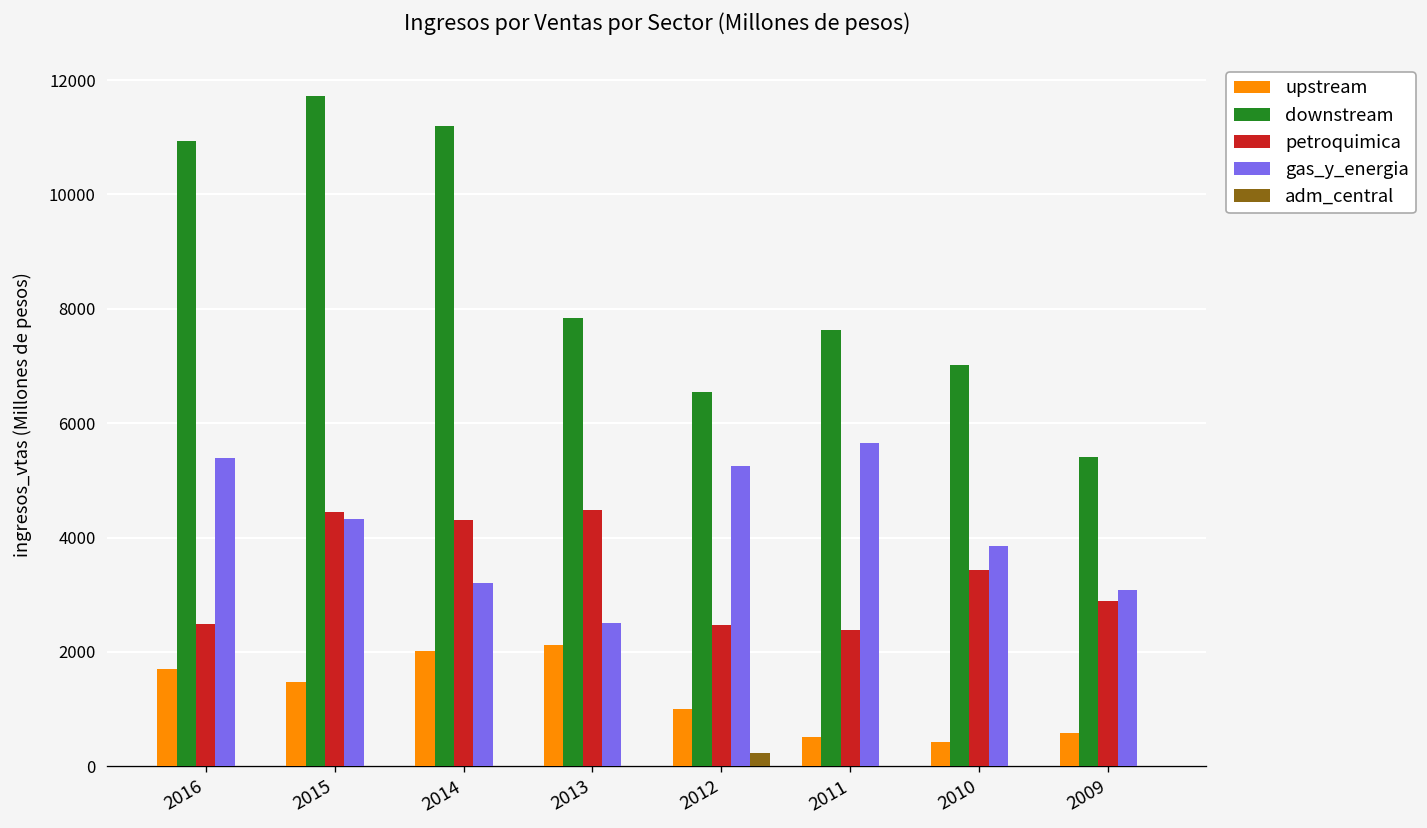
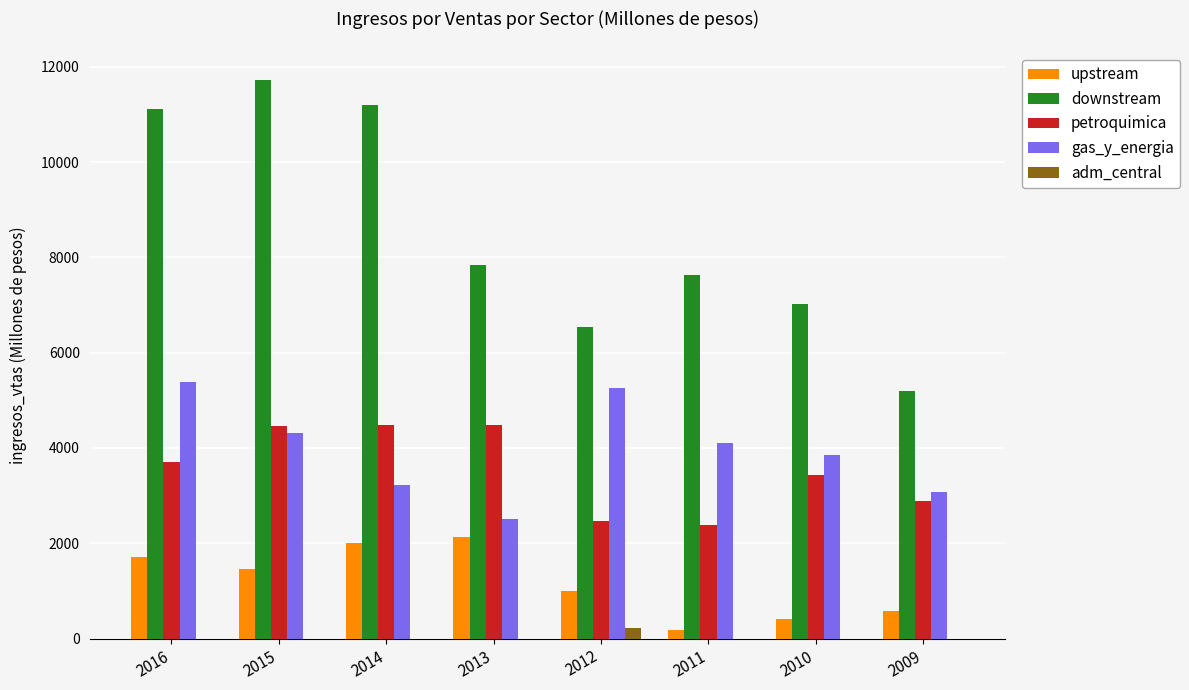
downstream, 2016: 10900 -> 11100
petroquimica, 2016: 2500 -> 3700
petroquimica, 2014: 4300 -> 4500
upstream, 2011: 500 -> 200
gas_y_energia, 2011: 5600 -> 4100
downstream, 2009: 5400 -> 5200
